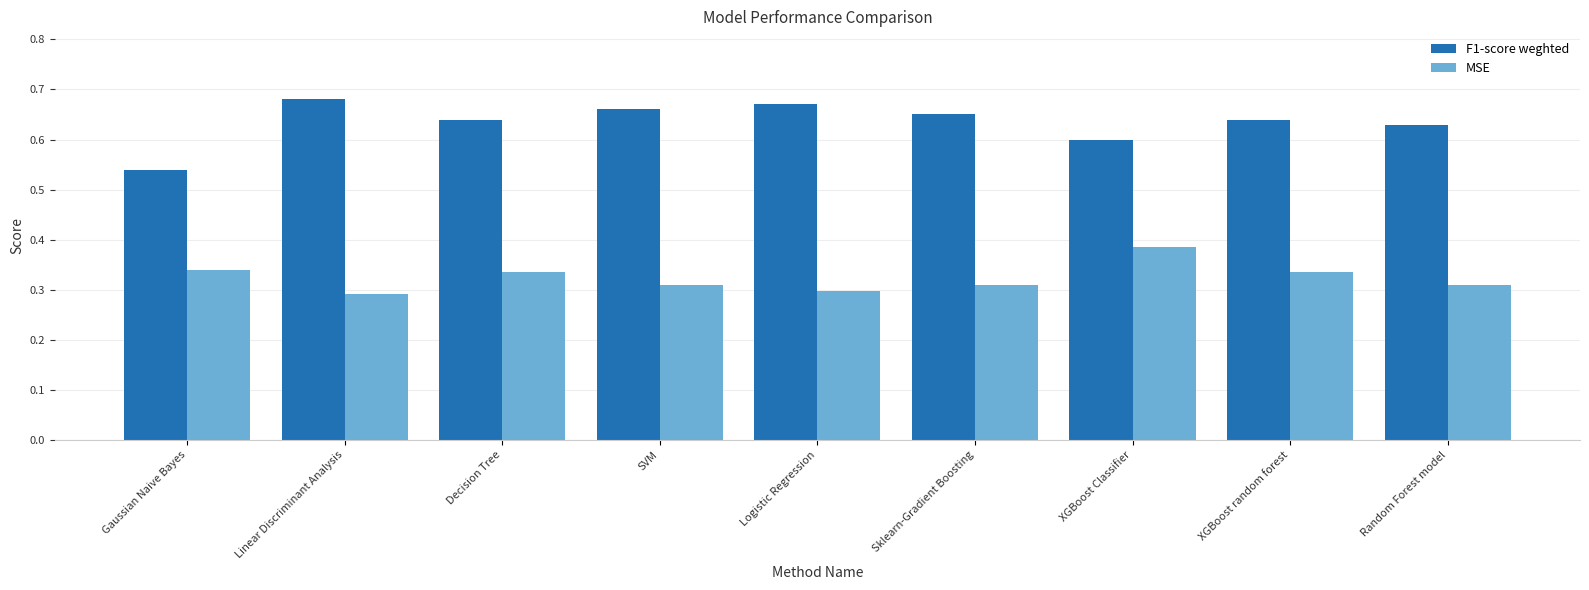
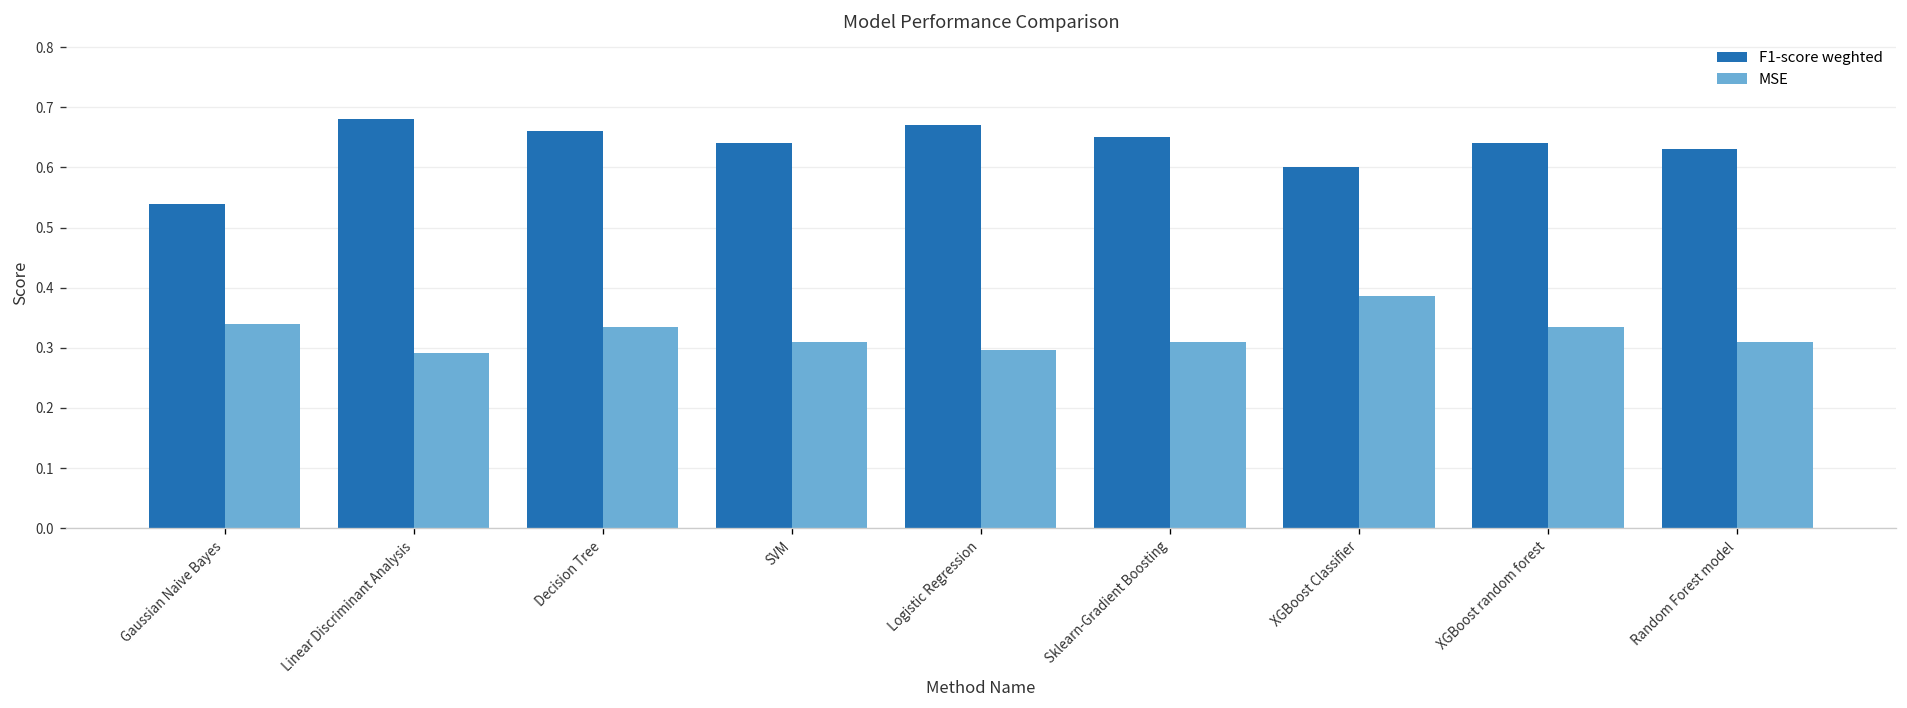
F1-score weghted, Decision Tree: 0.64 -> 0.66
F1-score weghted, SVM: 0.66 -> 0.64
